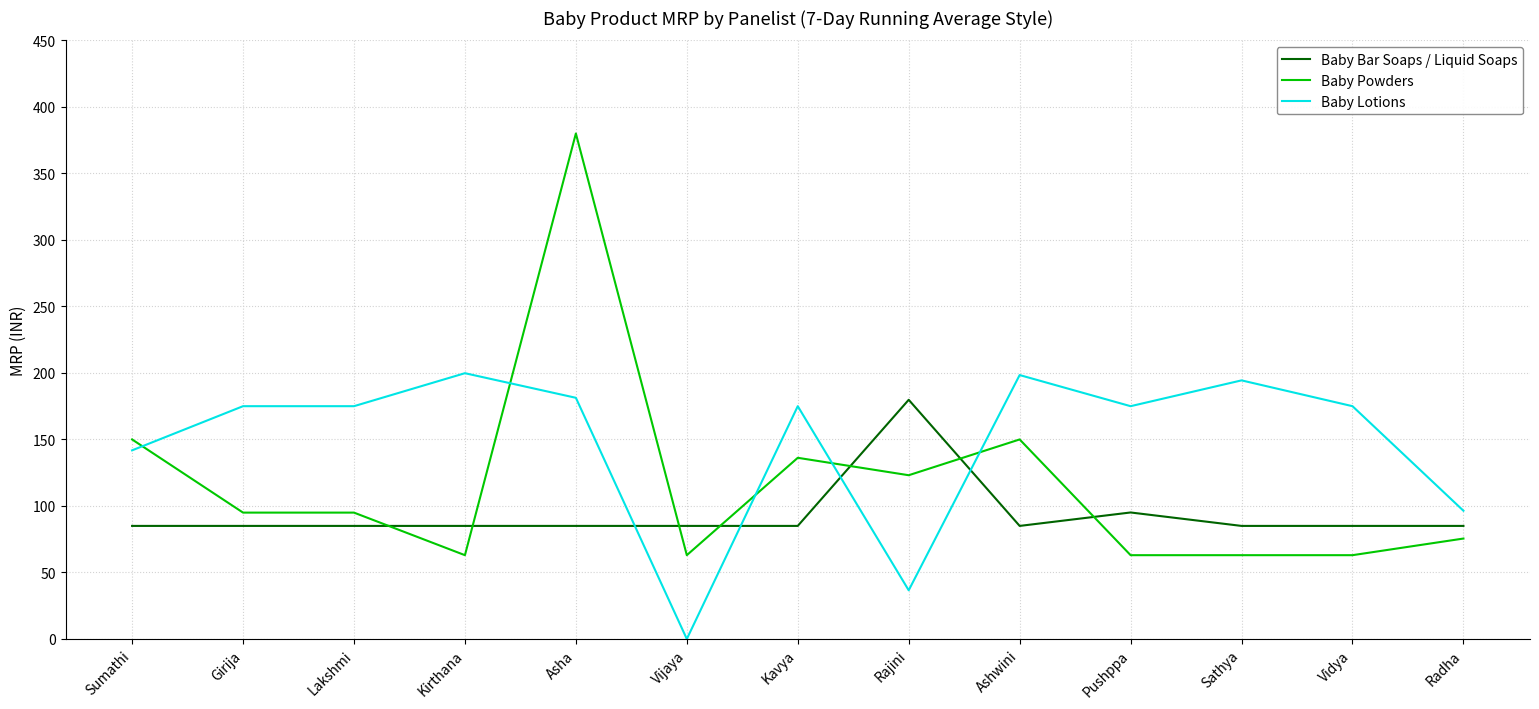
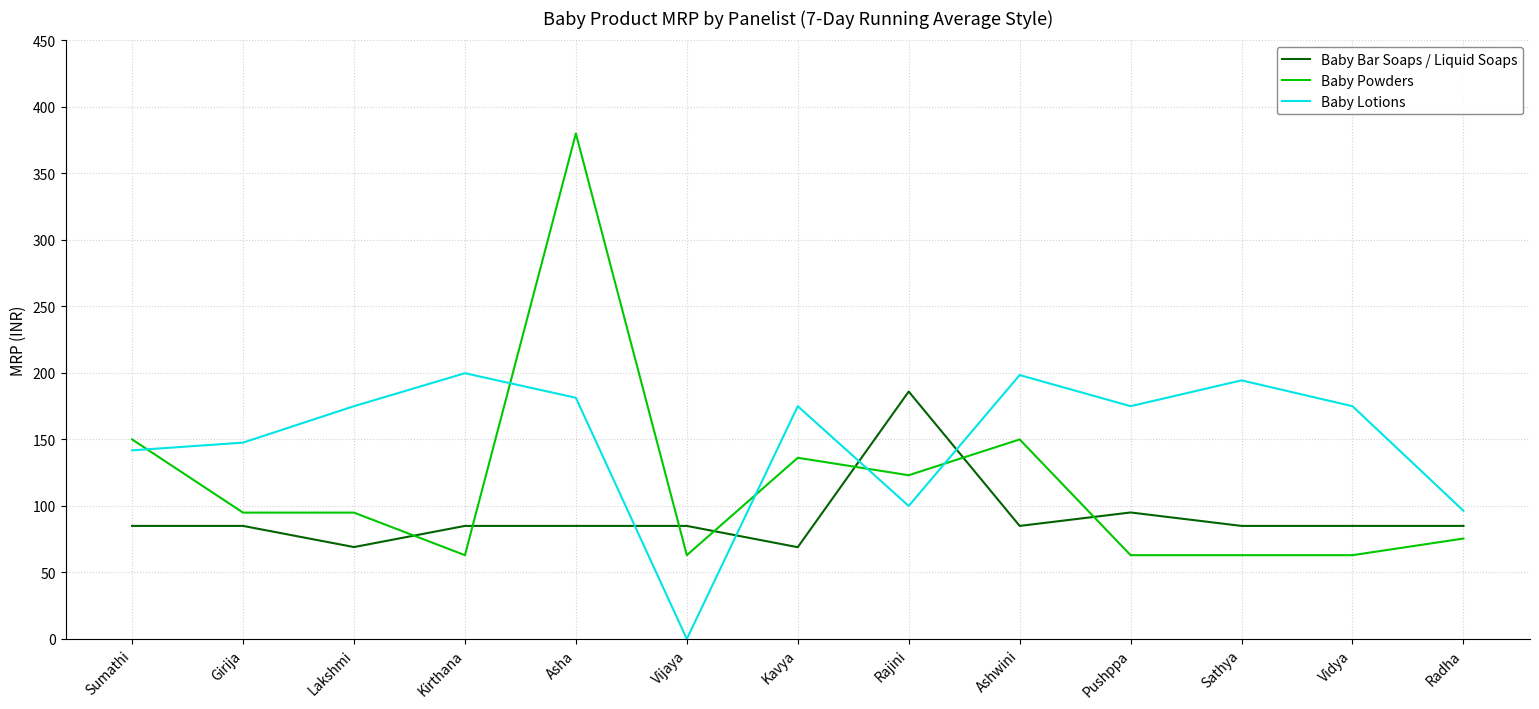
Baby Lotions, Girija: 175 -> 148
Baby Bar Soaps / Liquid Soaps, Lakshmi: 85 -> 69
Baby Bar Soaps / Liquid Soaps, Kavya: 85 -> 69
Baby Bar Soaps / Liquid Soaps, Rajini: 180 -> 186
Baby Lotions, Rajini: 37 -> 100
